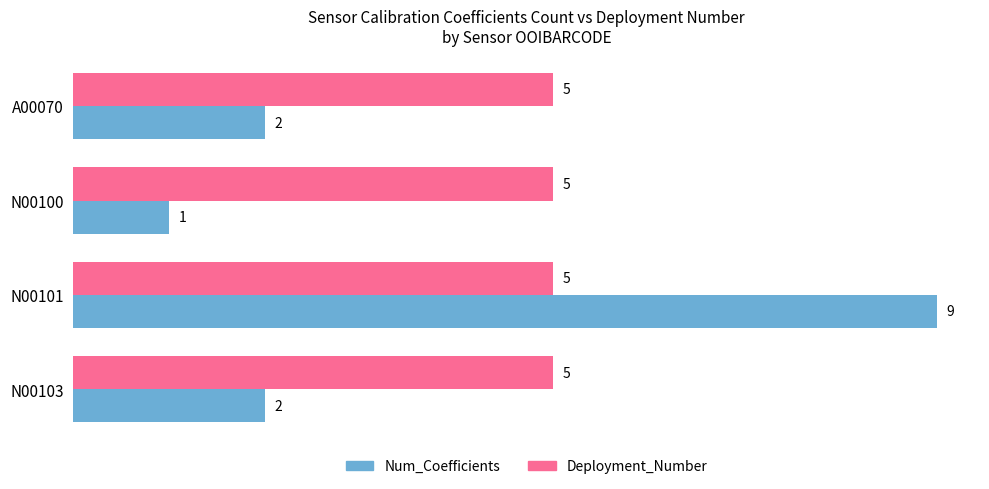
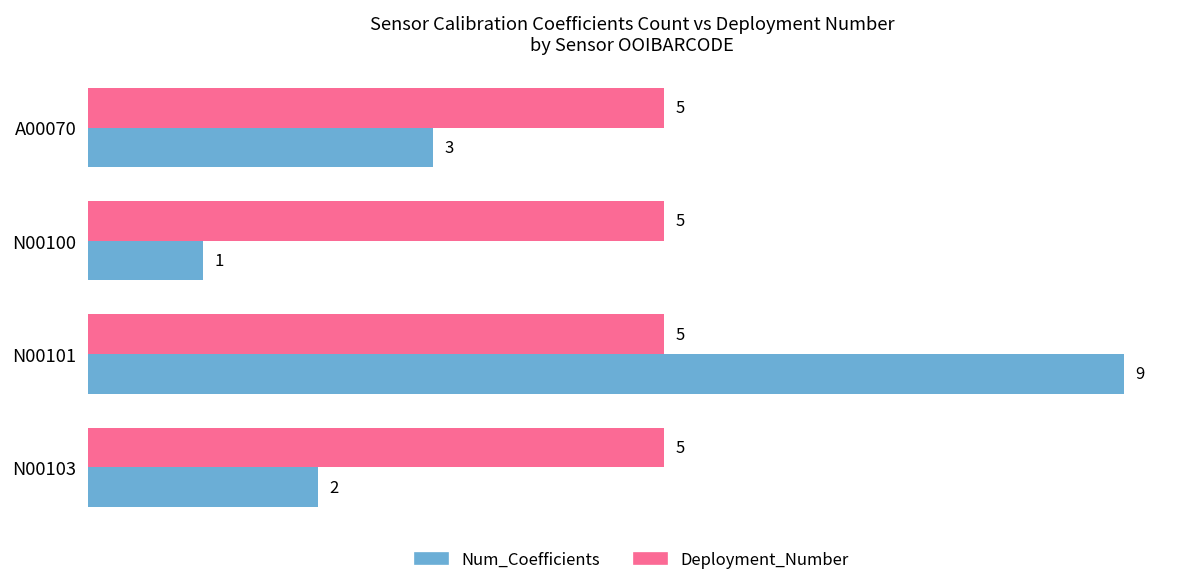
Num_Coefficients, A00070: 2 -> 3
